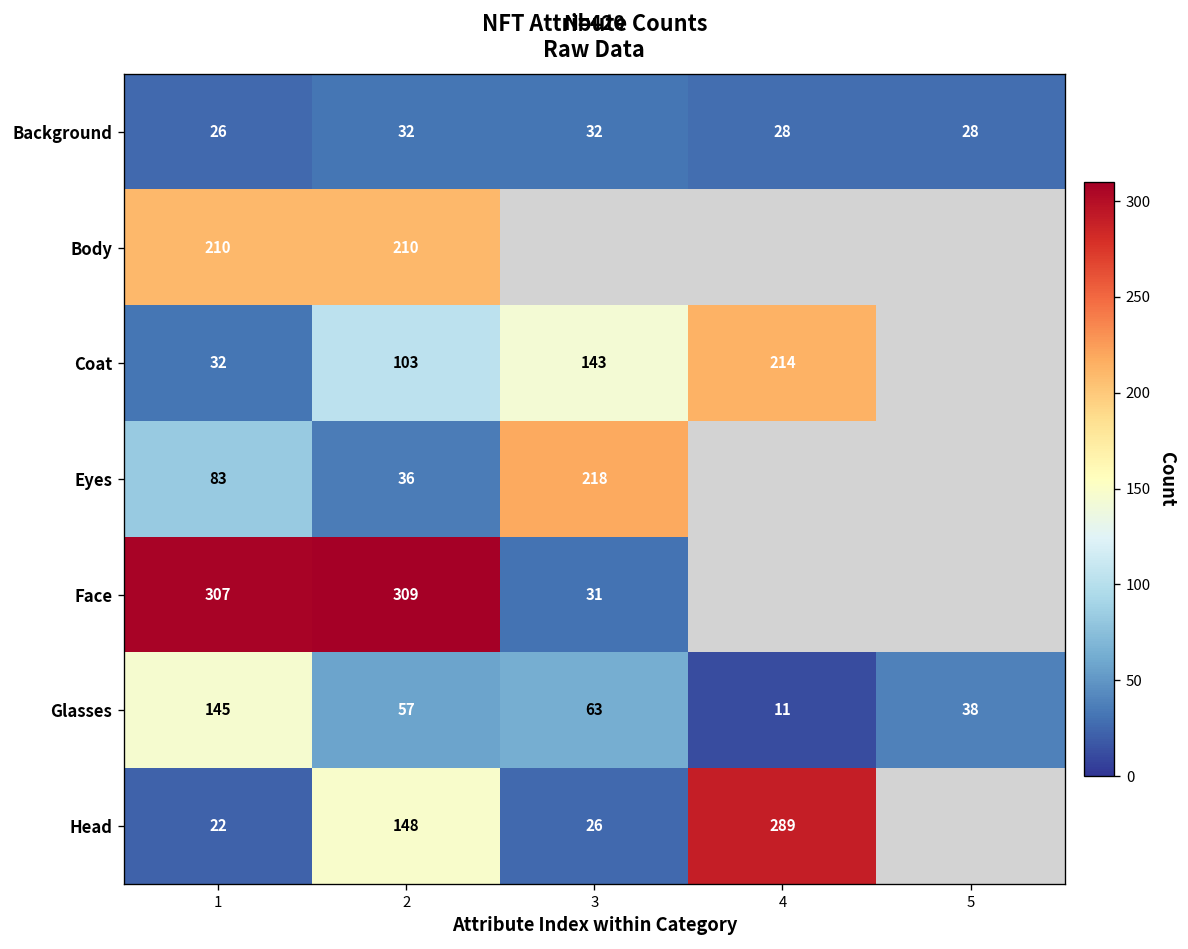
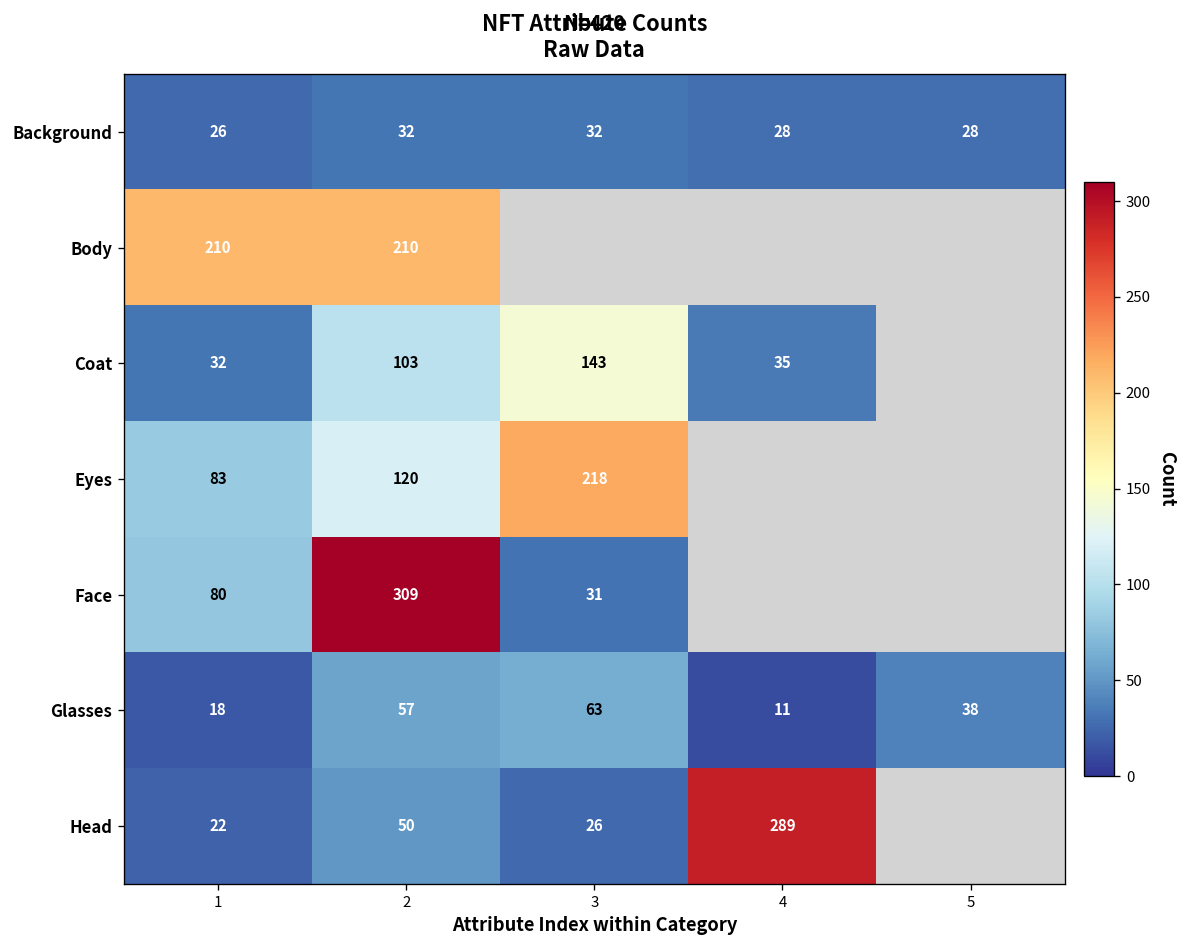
Coat, 4: 214 -> 35
Eyes, 2: 36 -> 120
Face, 1: 307 -> 80
Glasses, 1: 145 -> 18
Head, 2: 148 -> 50
